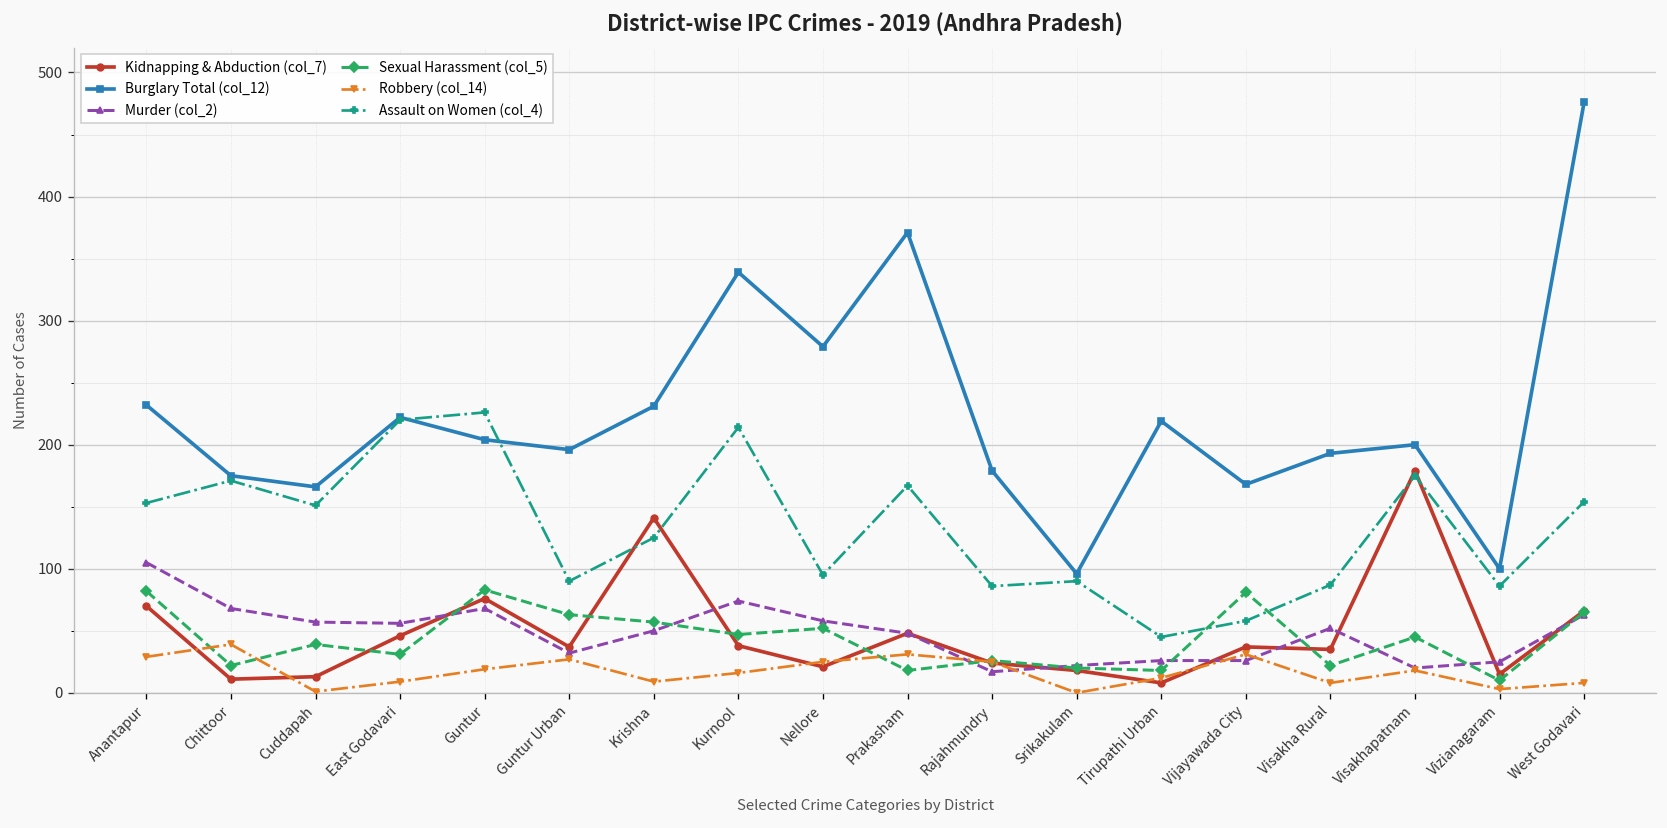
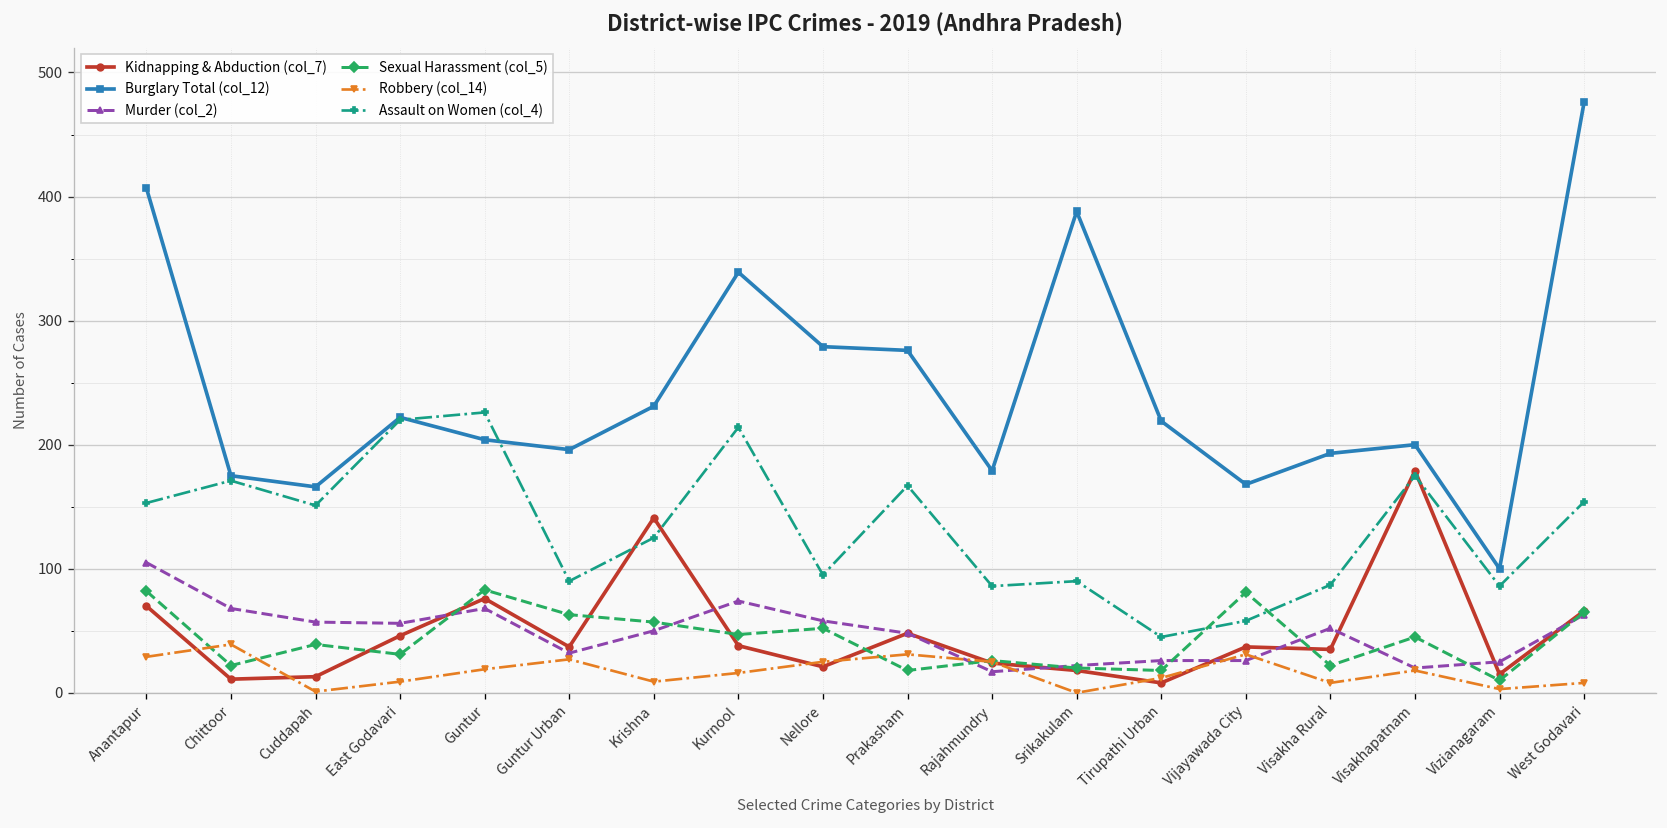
Burglary Total (col_12), Anantapur: 232 -> 407
Burglary Total (col_12), Prakasham: 371 -> 276
Burglary Total (col_12), Srikakulam: 96 -> 388
